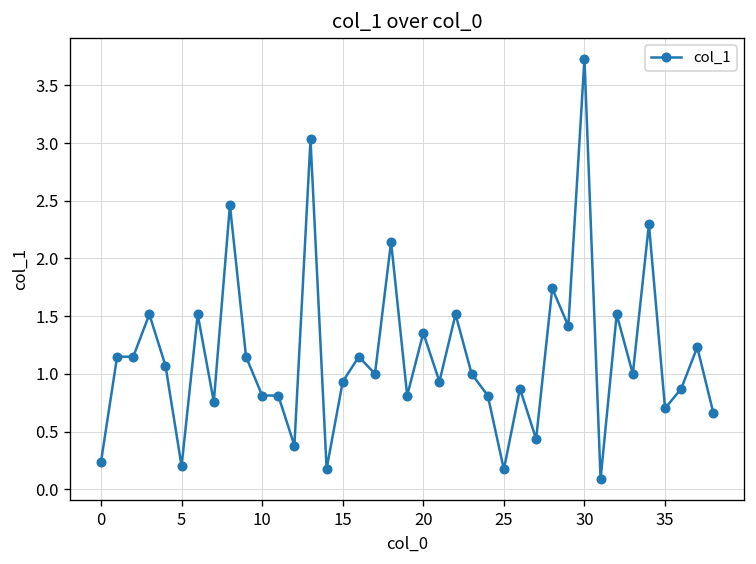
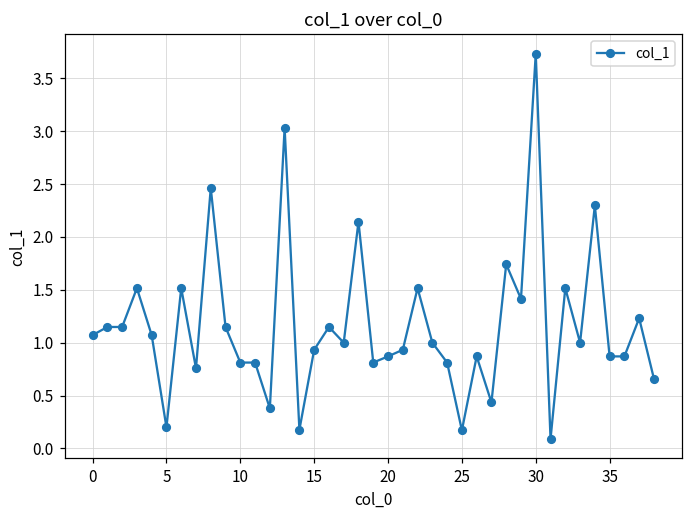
0: 0.2 -> 1.1
20: 1.4 -> 0.9
35: 0.7 -> 0.9
